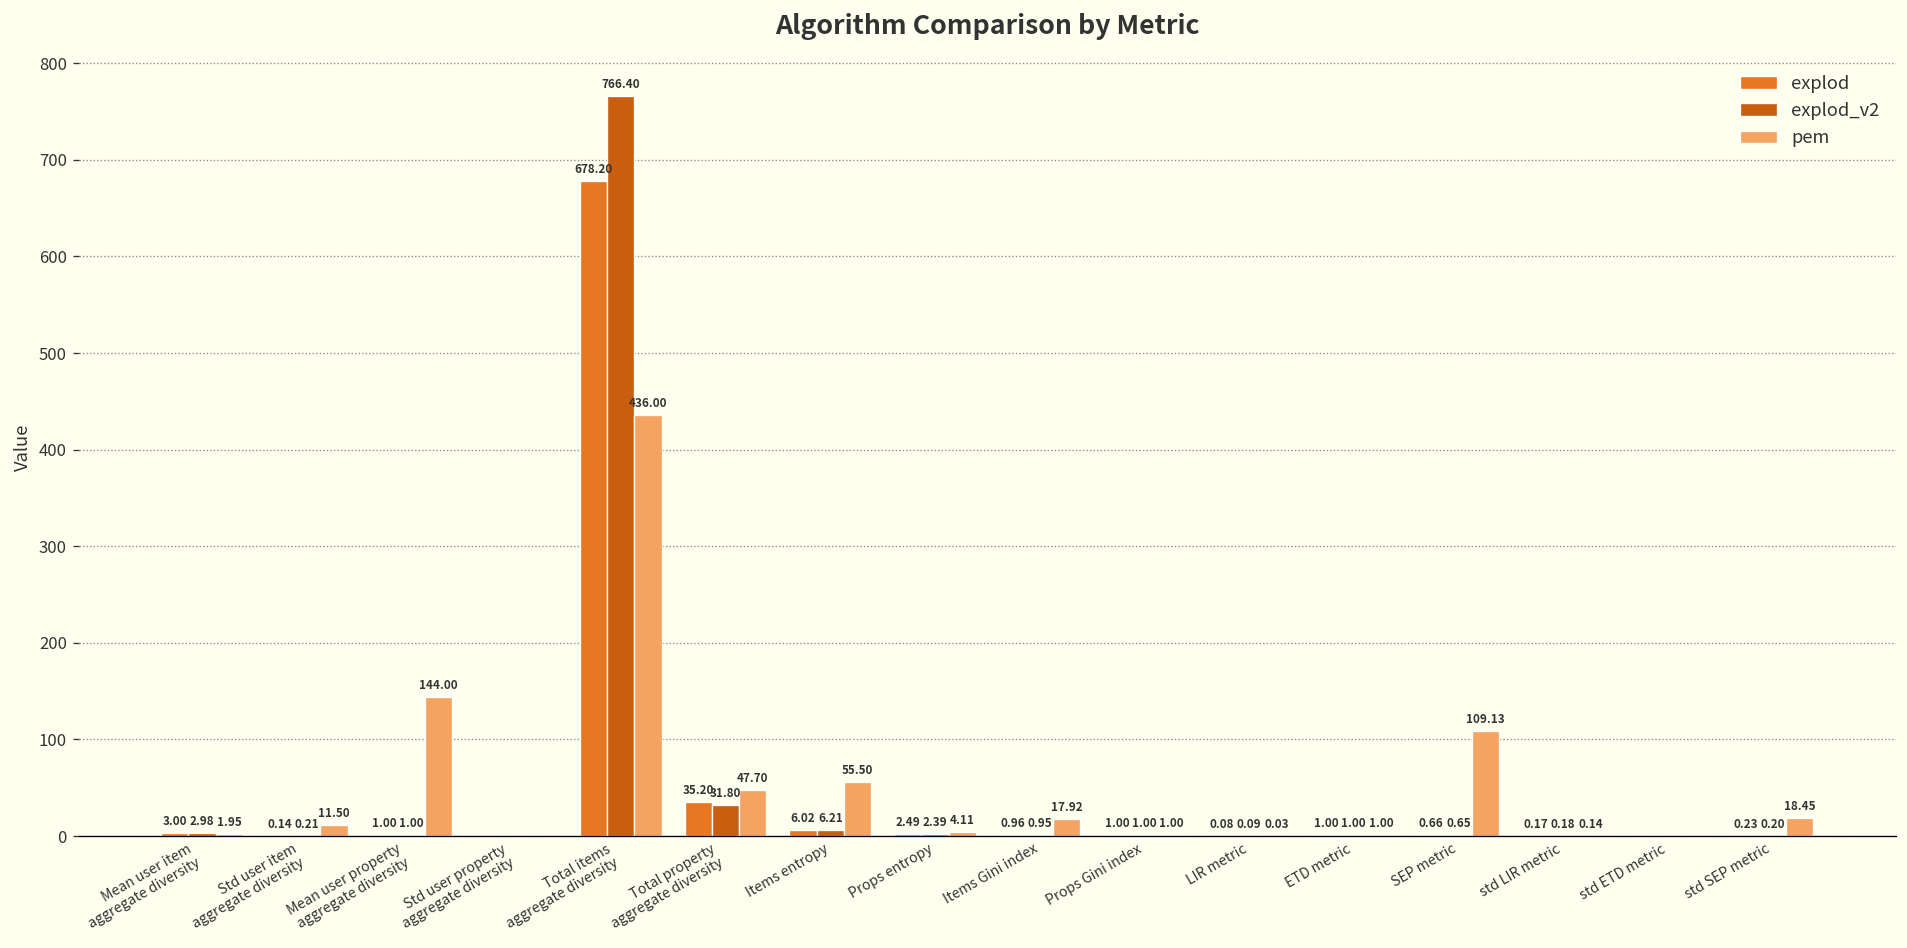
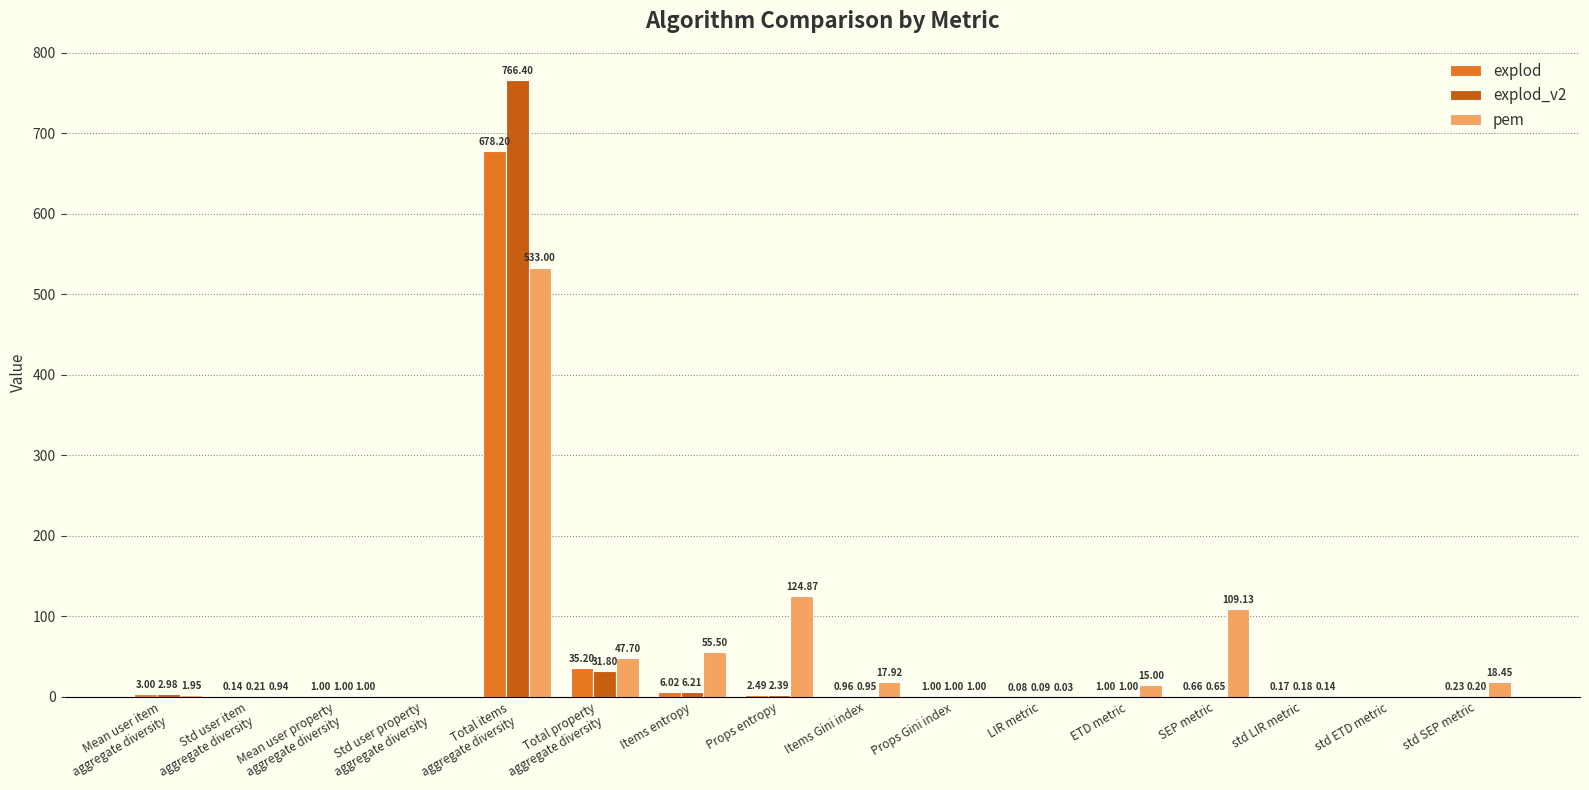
pem, Std user item aggregate diversity: 11.50 -> 0.94
pem, Mean user property aggregate diversity: 144.00 -> 1.00
pem, Total items aggregate diversity: 436.00 -> 533.00
pem, Props entropy: 4.11 -> 124.87
pem, ETD metric: 1.00 -> 15.00
